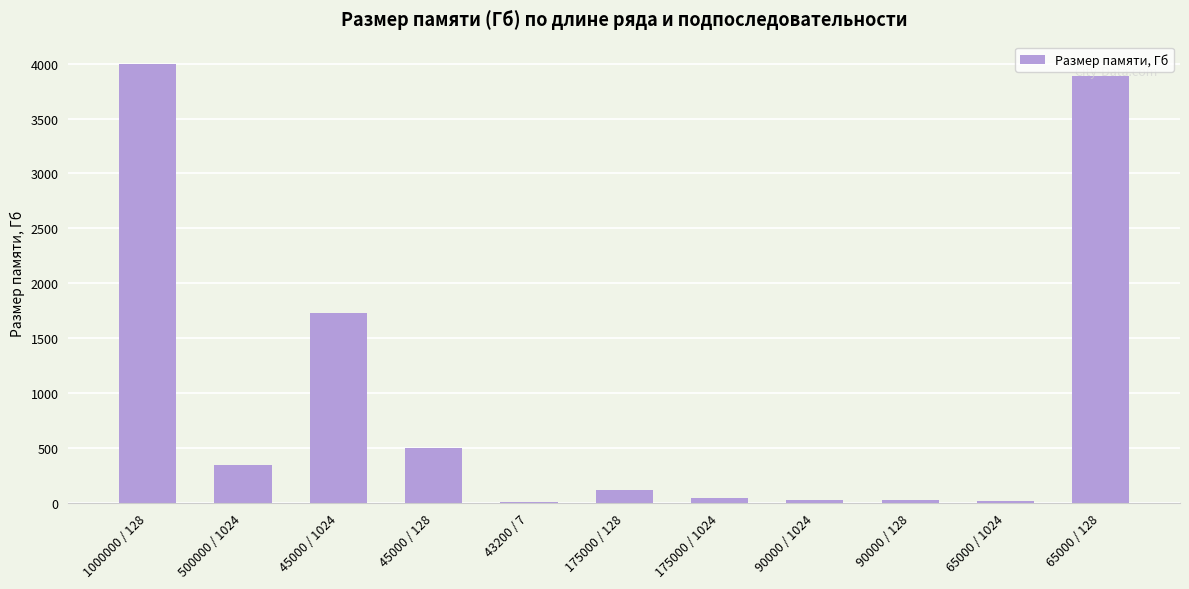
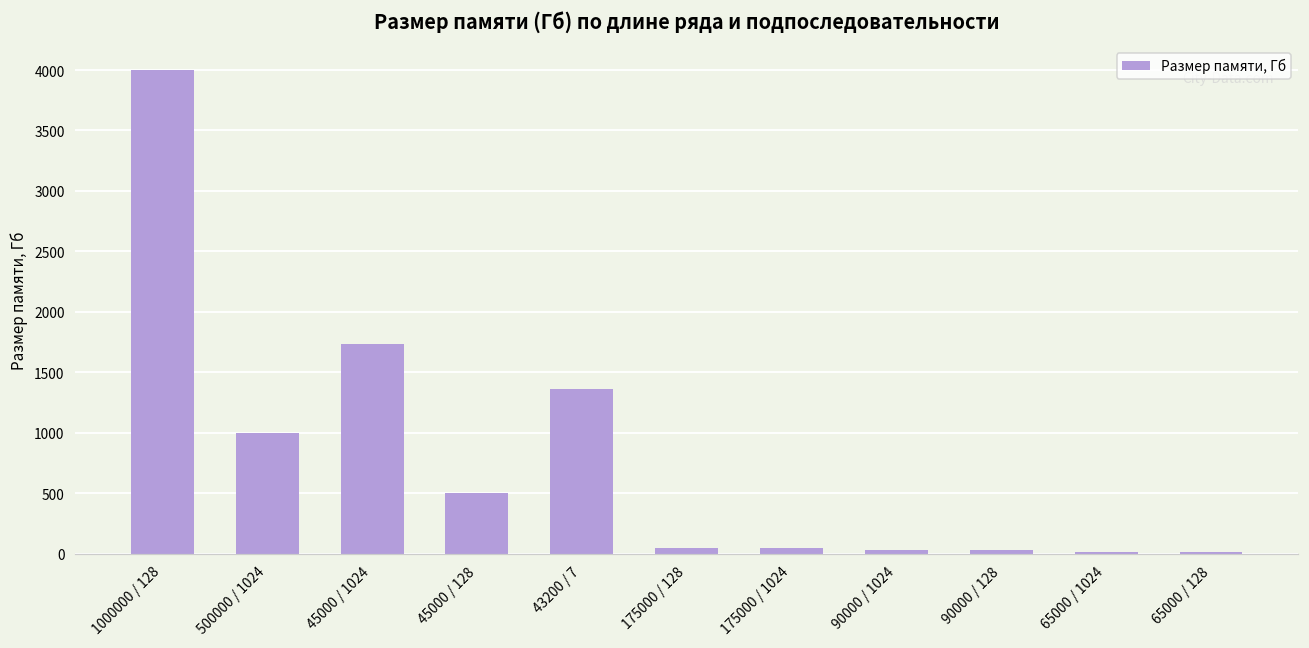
500000 / 1024: 350 -> 1000
43200 / 7: 10 -> 1360
175000 / 128: 120 -> 50
65000 / 128: 3880 -> 20
